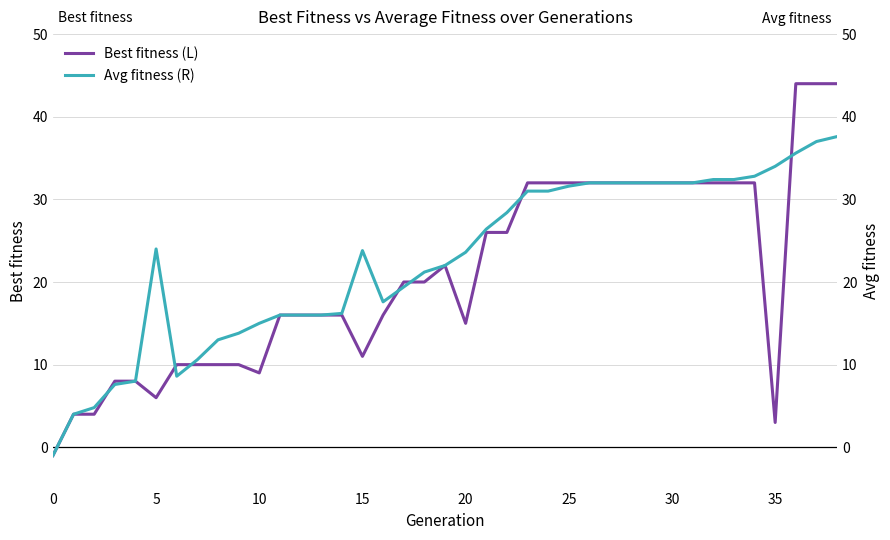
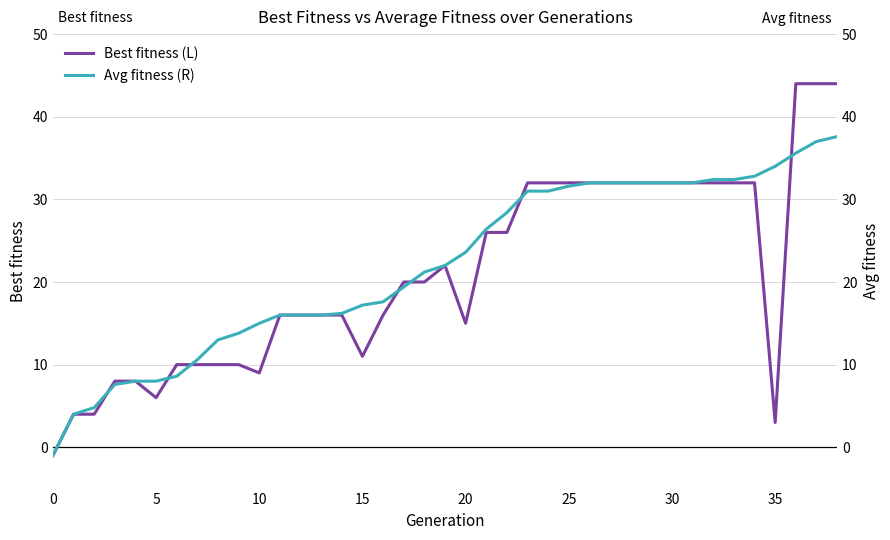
Avg fitness (R), 5: 24 -> 8
Avg fitness (R), 15: 24 -> 17
